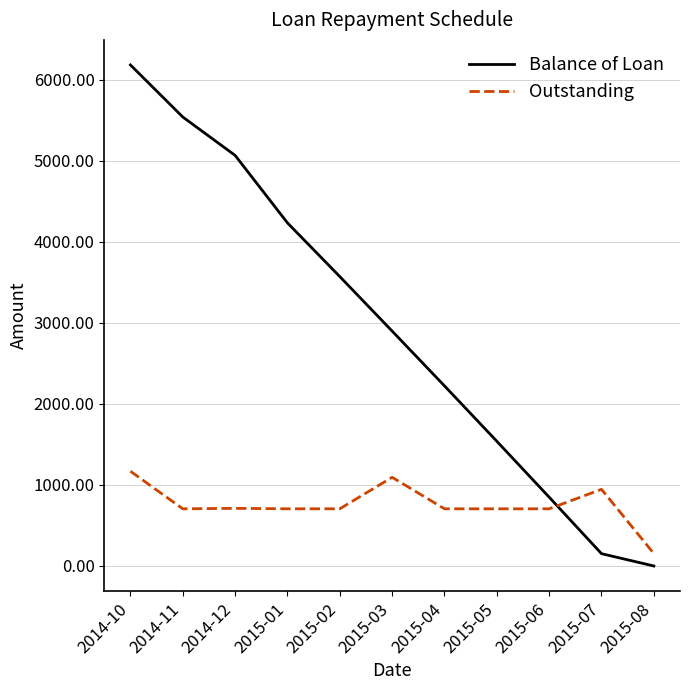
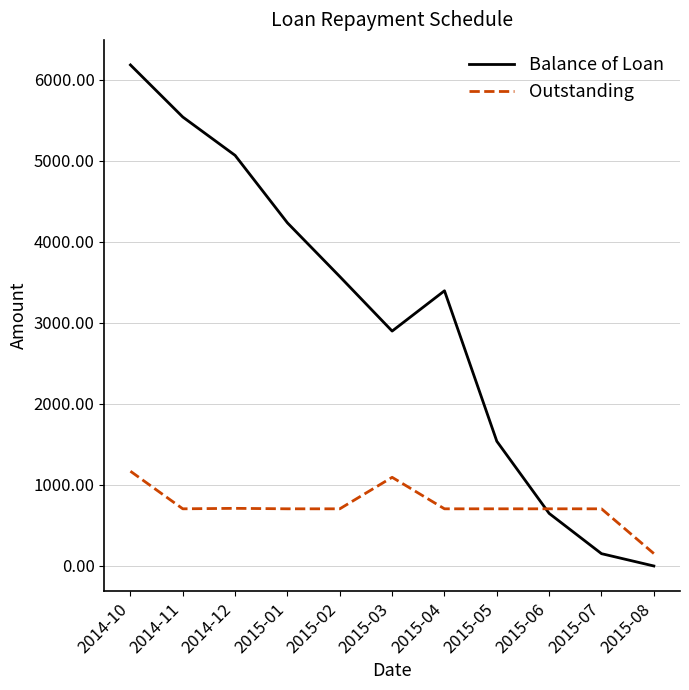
Balance of Loan, 2015-04: 2200 -> 3400
Balance of Loan, 2015-06: 800 -> 600
Outstanding, 2015-07: 900 -> 700
